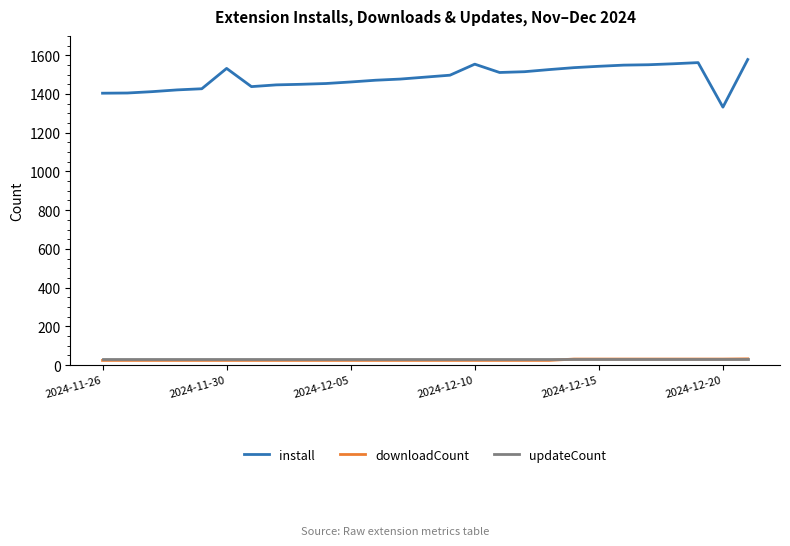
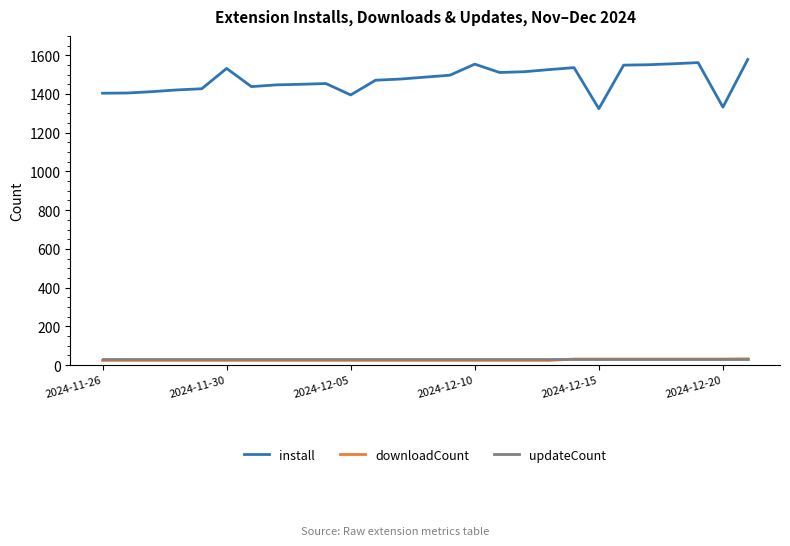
install, 2024-12-05: 1460 -> 1400
install, 2024-12-15: 1540 -> 1320
